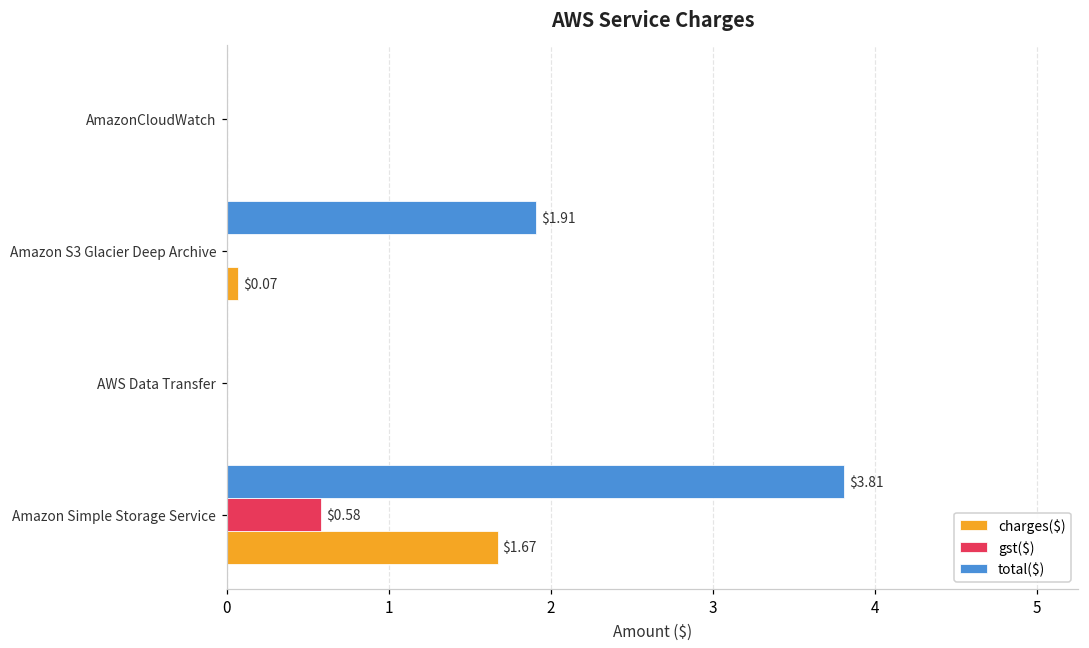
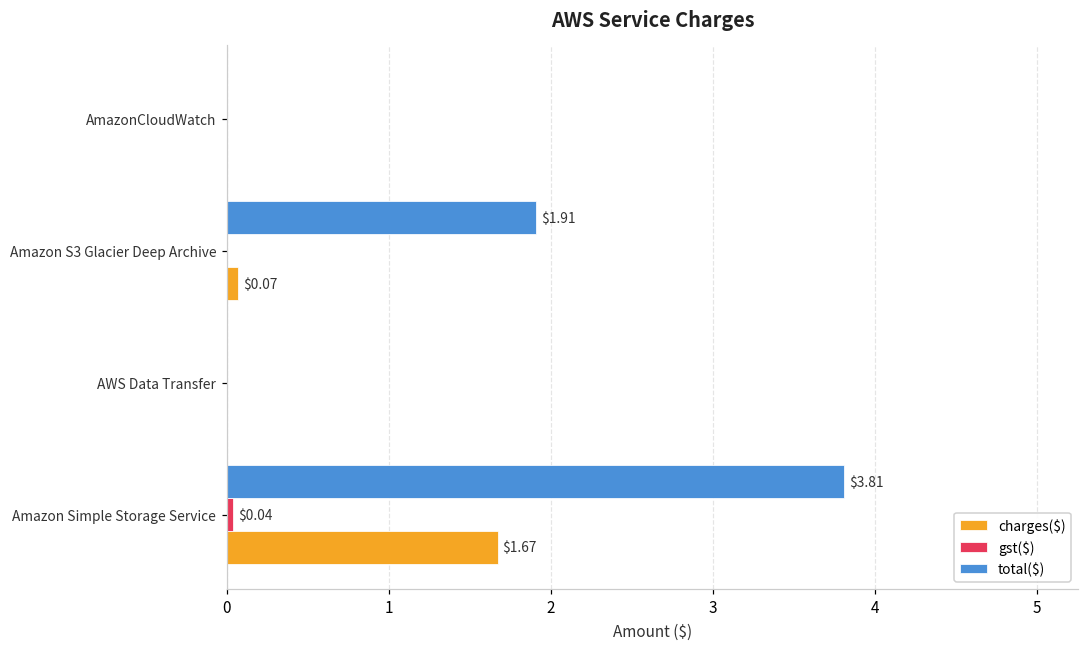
gst($), Amazon Simple Storage Service: $0.58 -> $0.04
